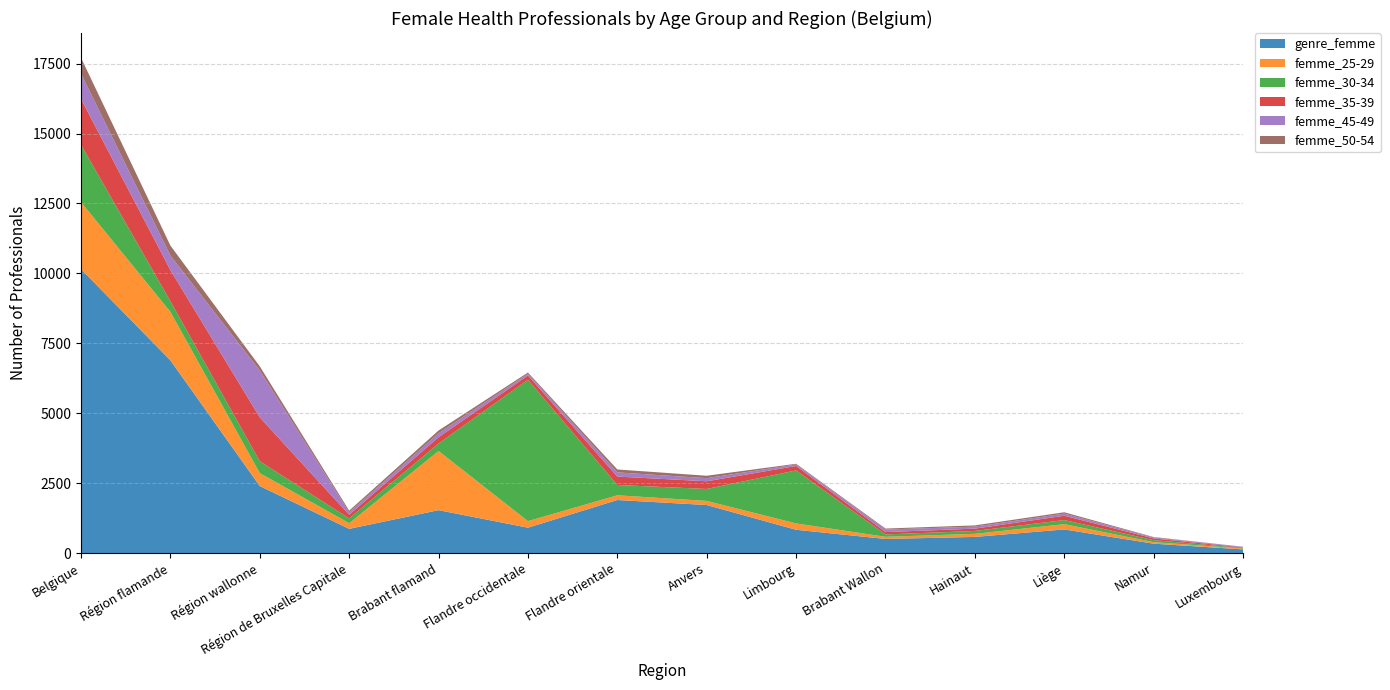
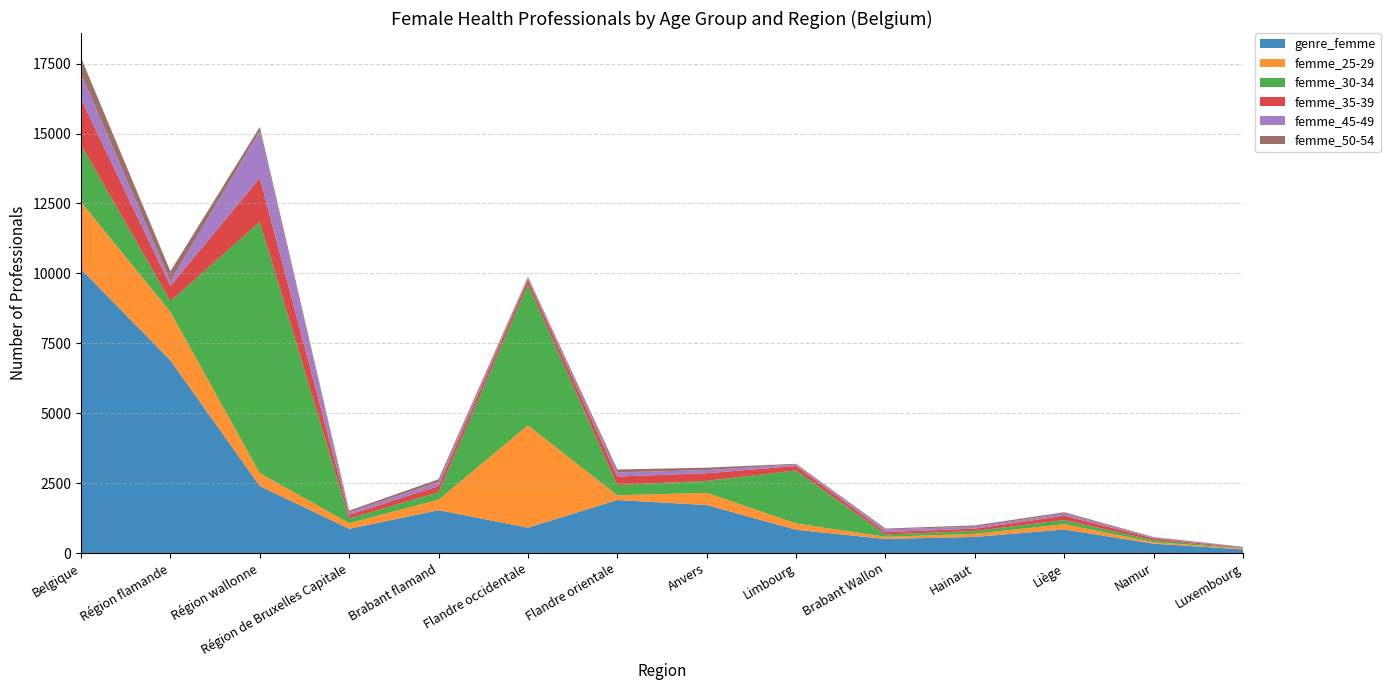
femme_35-39, Région flamande: 1100 -> 500
femme_45-49, Région flamande: 500 -> 200
femme_30-34, Région wallonne: 400 -> 9000
femme_25-29, Brabant flamand: 2100 -> 400
femme_25-29, Flandre occidentale: 200 -> 3700
femme_25-29, Anvers: 100 -> 400
